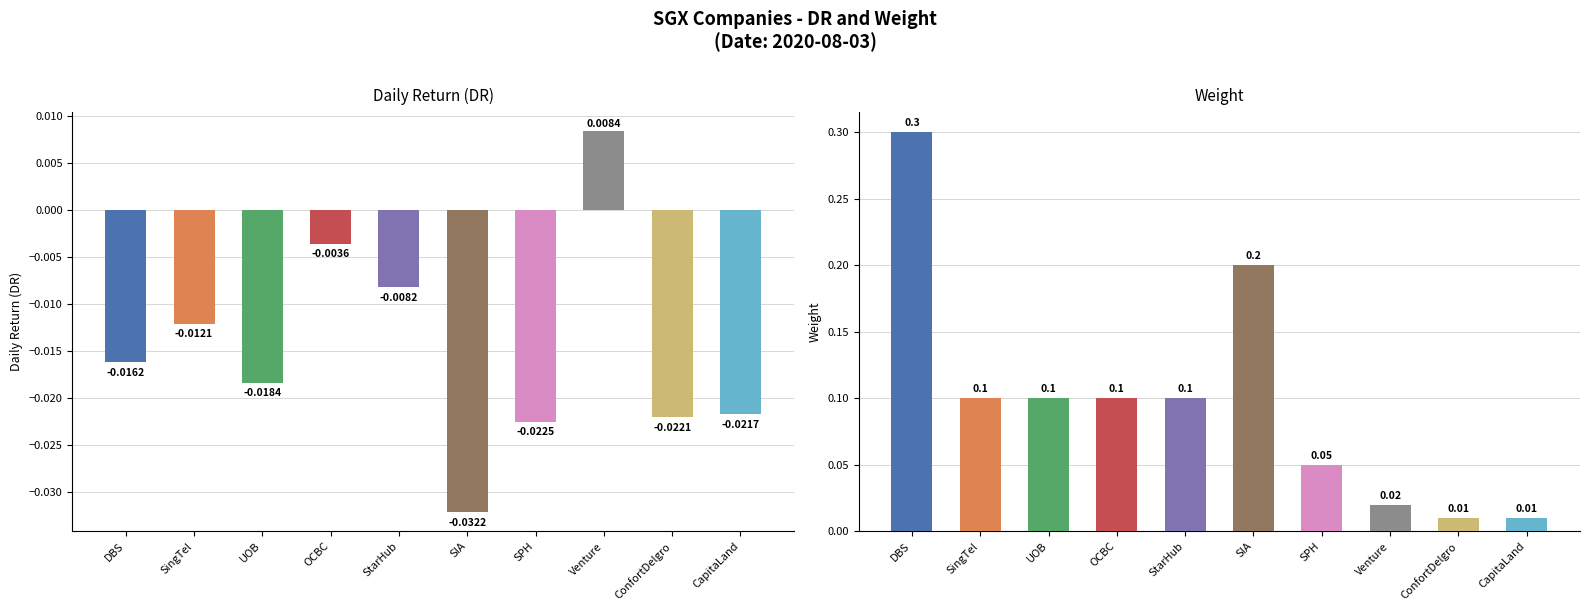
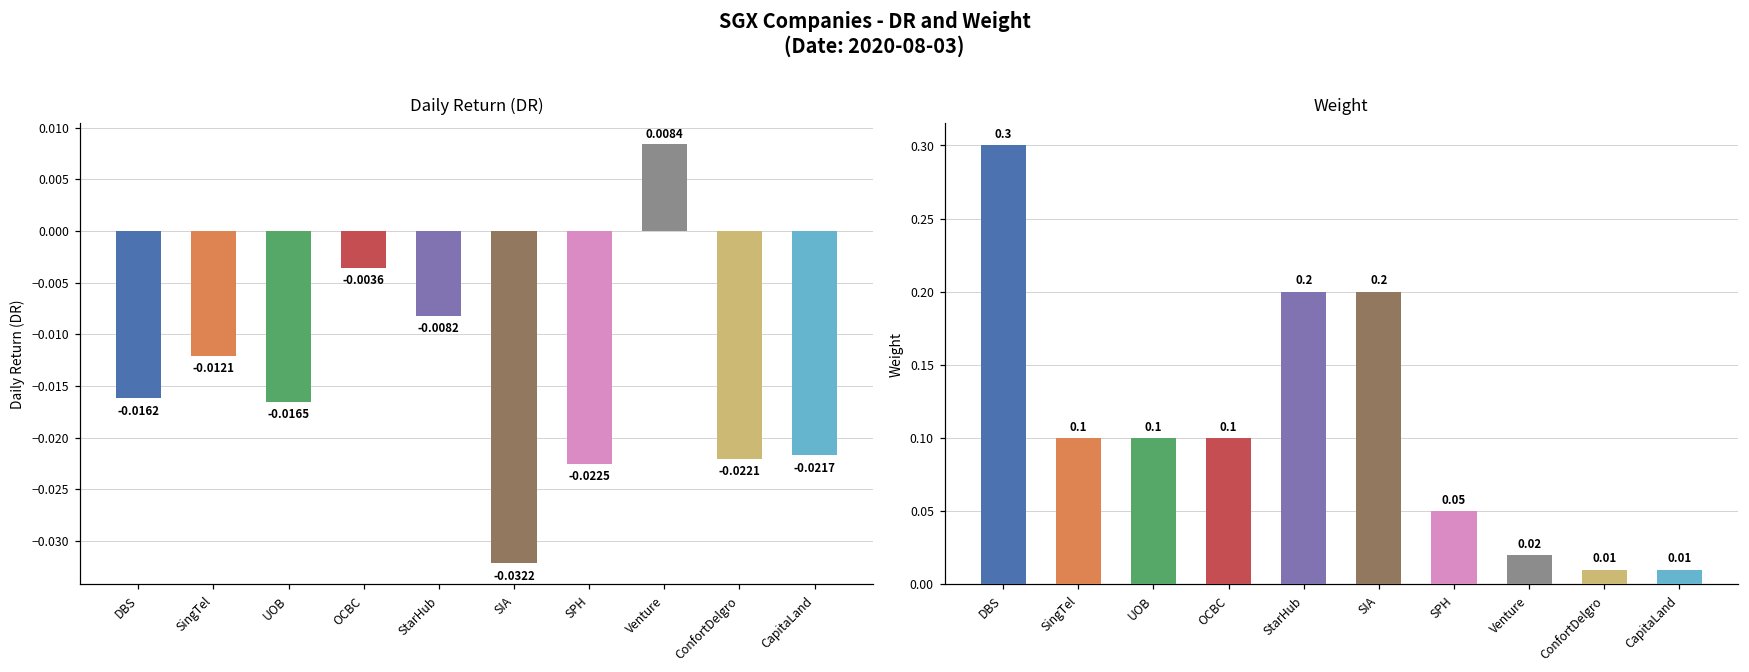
Daily Return (DR), UOB: -0.0184 -> -0.0165
Weight, StarHub: 0.1 -> 0.2
